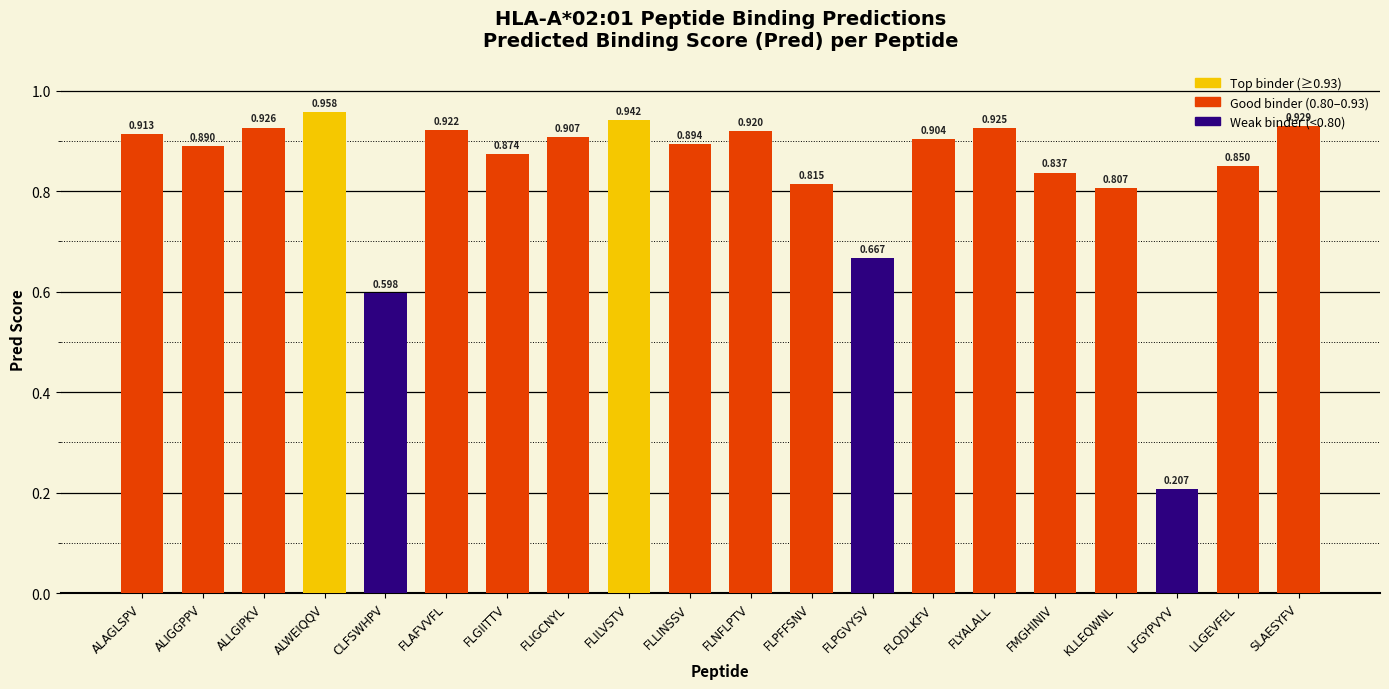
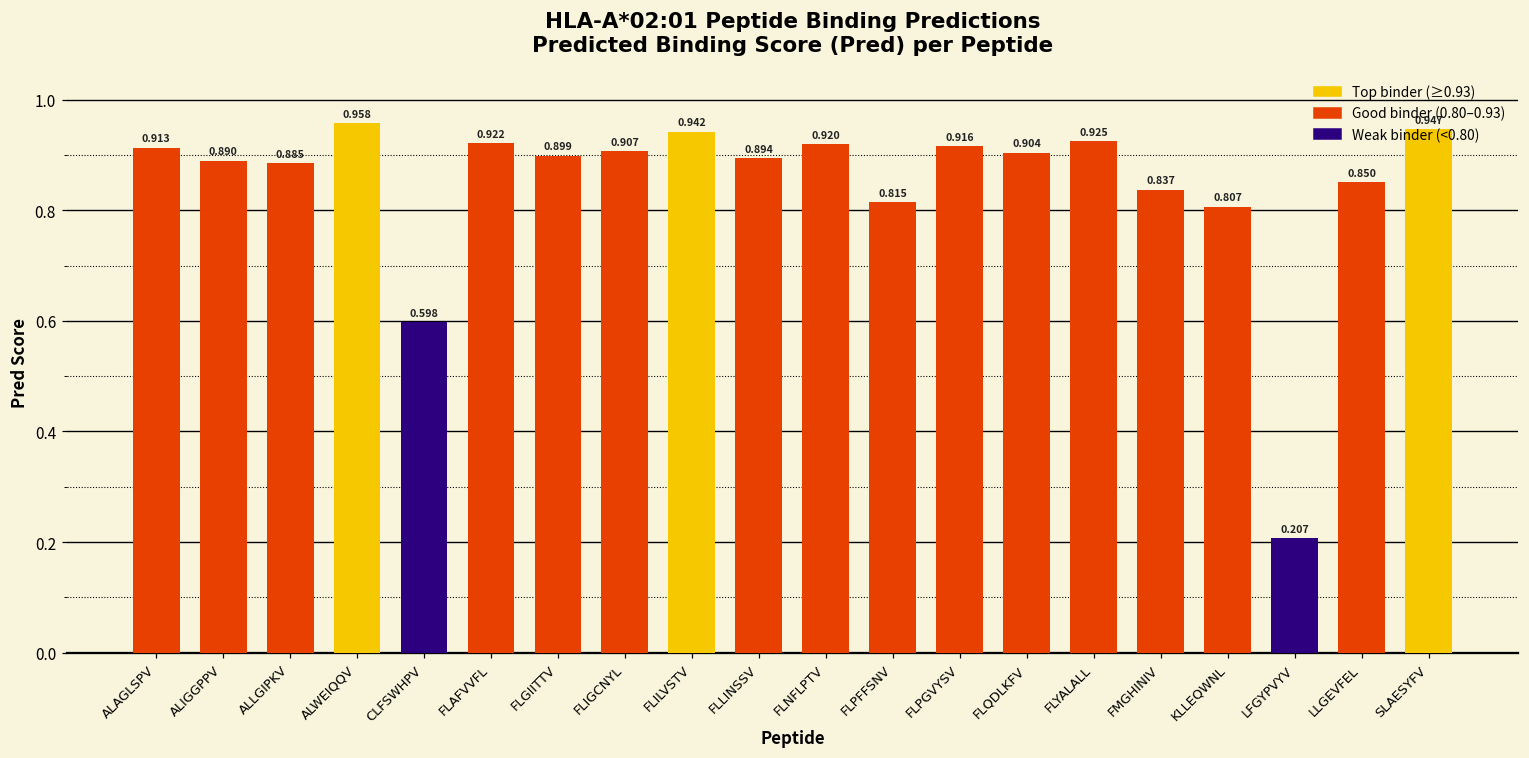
ALLGIPKV: 0.926 -> 0.885
FLGIITTV: 0.874 -> 0.899
FLPGVYSV: 0.667 -> 0.916
SLAESYFV: 0.929 -> 0.947
